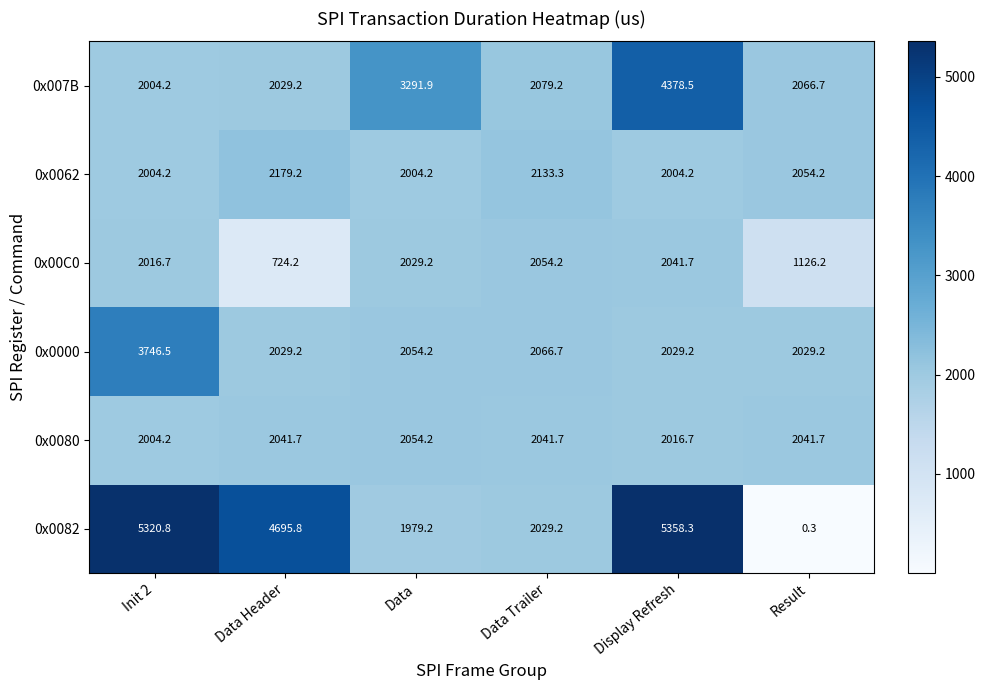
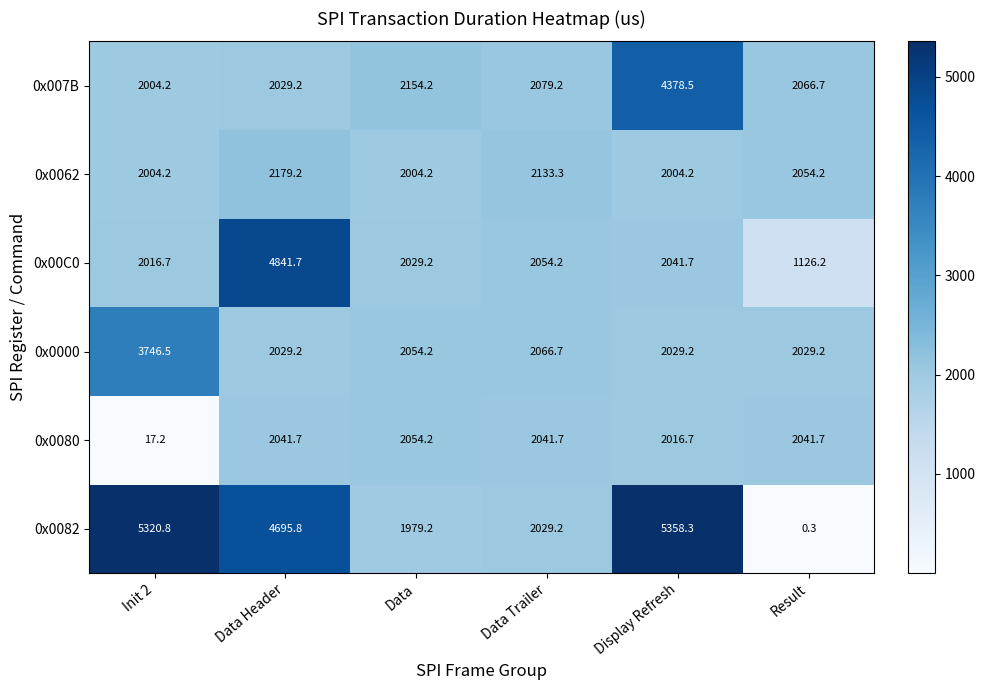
0x007B, Data: 3291.9 -> 2154.2
0x00C0, Data Header: 724.2 -> 4841.7
0x0080, Init 2: 2004.2 -> 17.2
